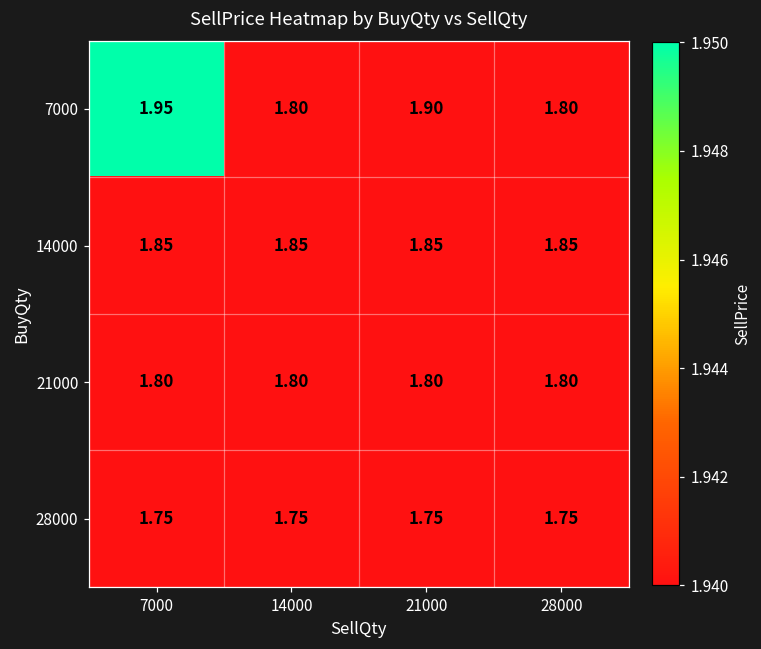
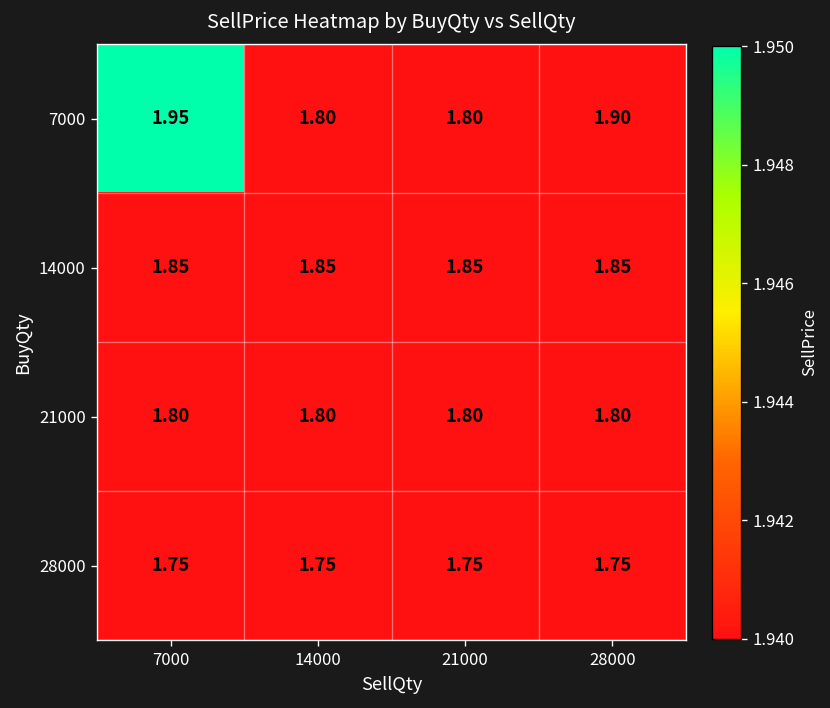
7000, 21000: 1.90 -> 1.80
7000, 28000: 1.80 -> 1.90
